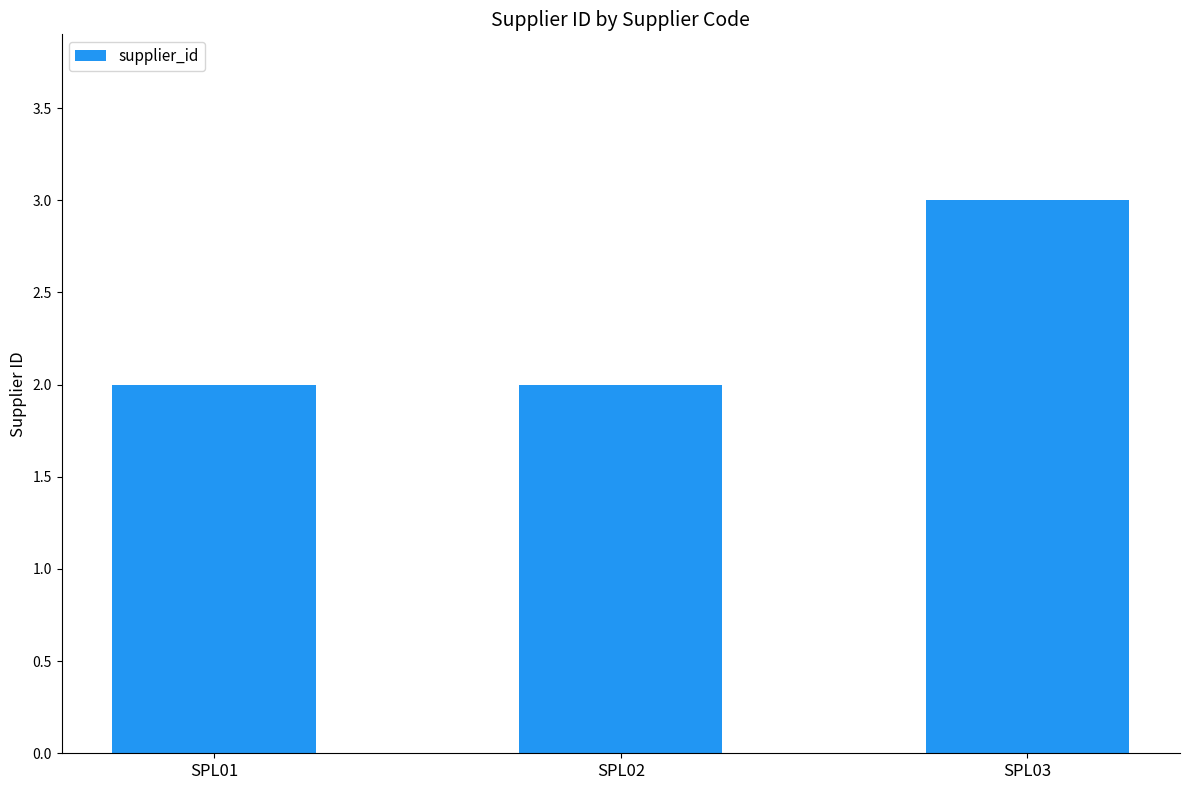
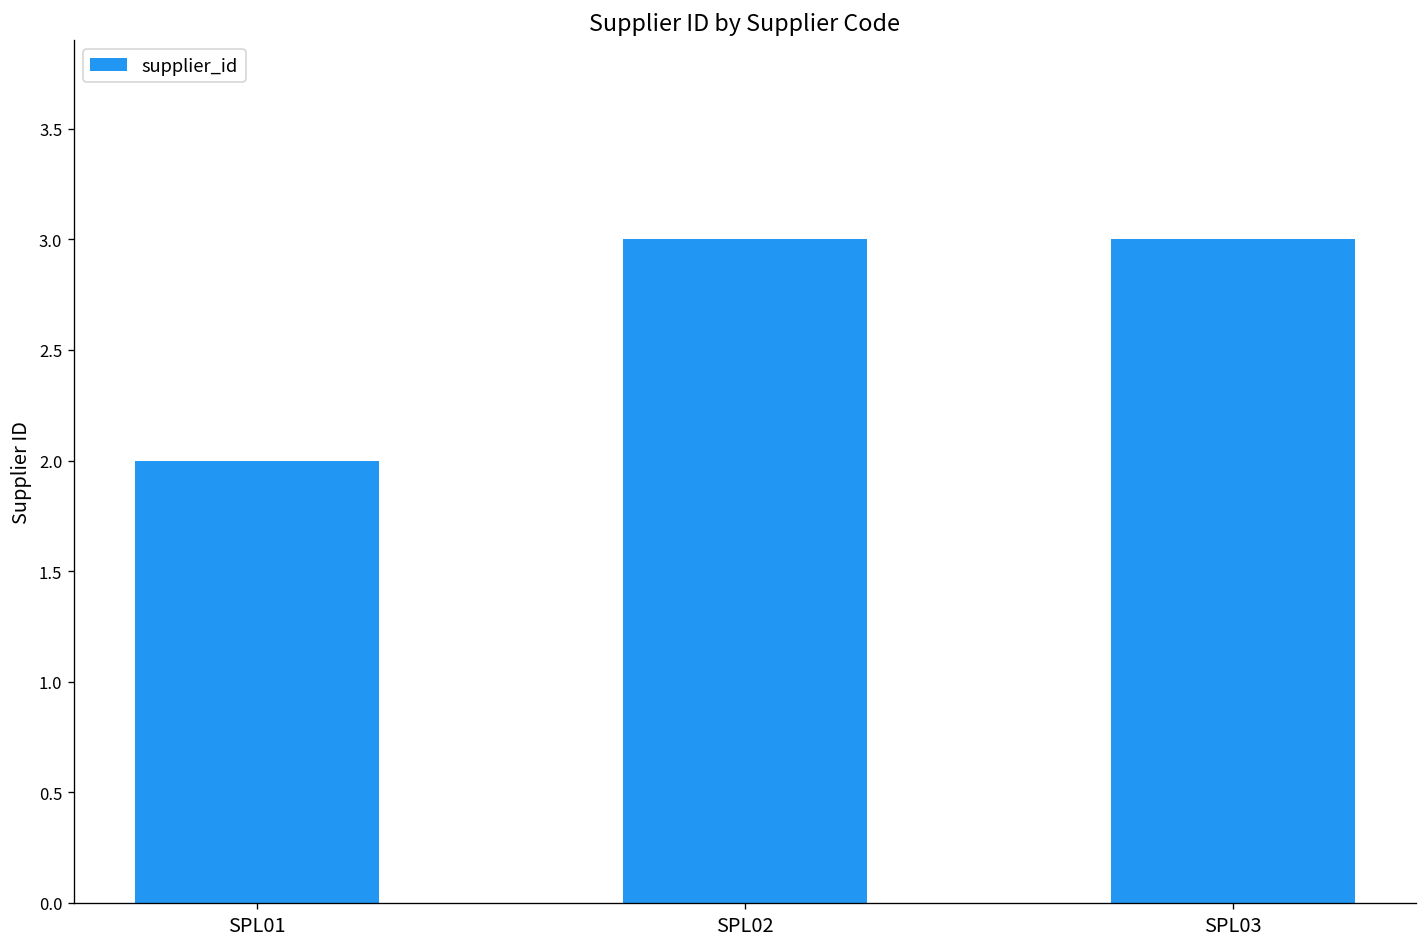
SPL02: 2 -> 3
